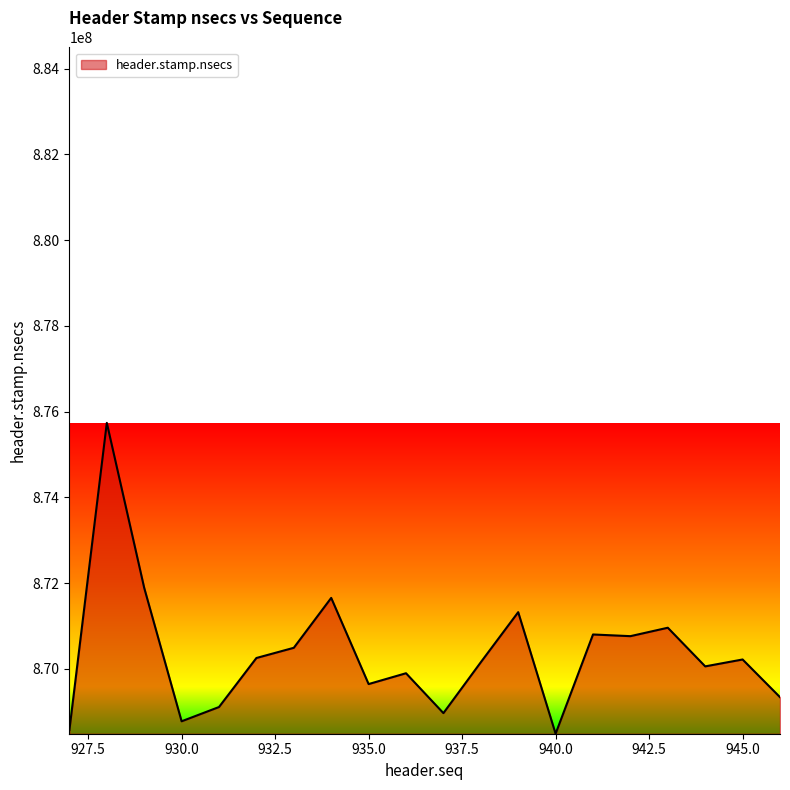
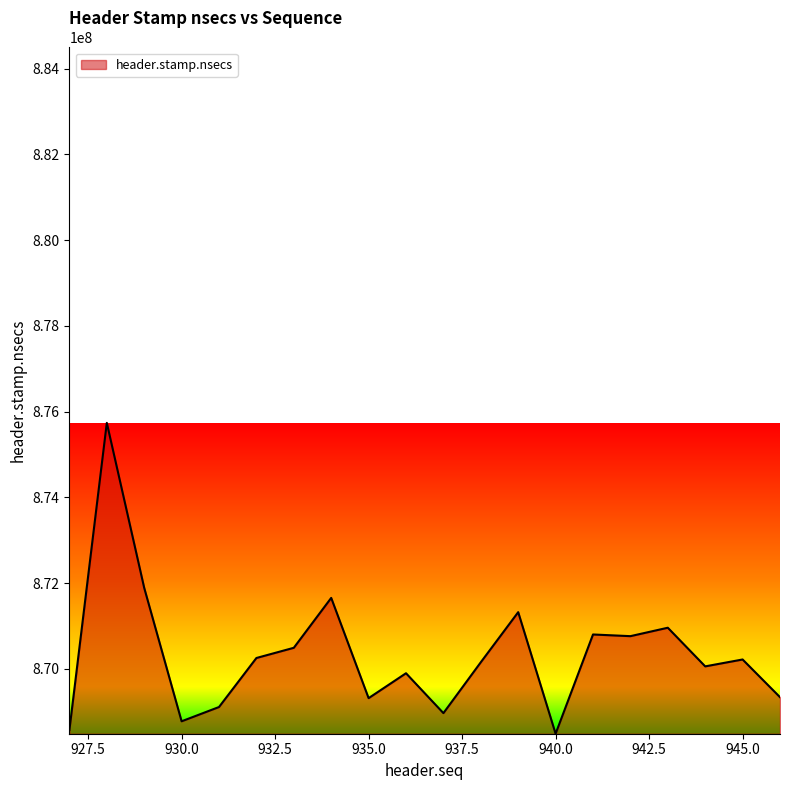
935.0: 869600000 -> 869300000
